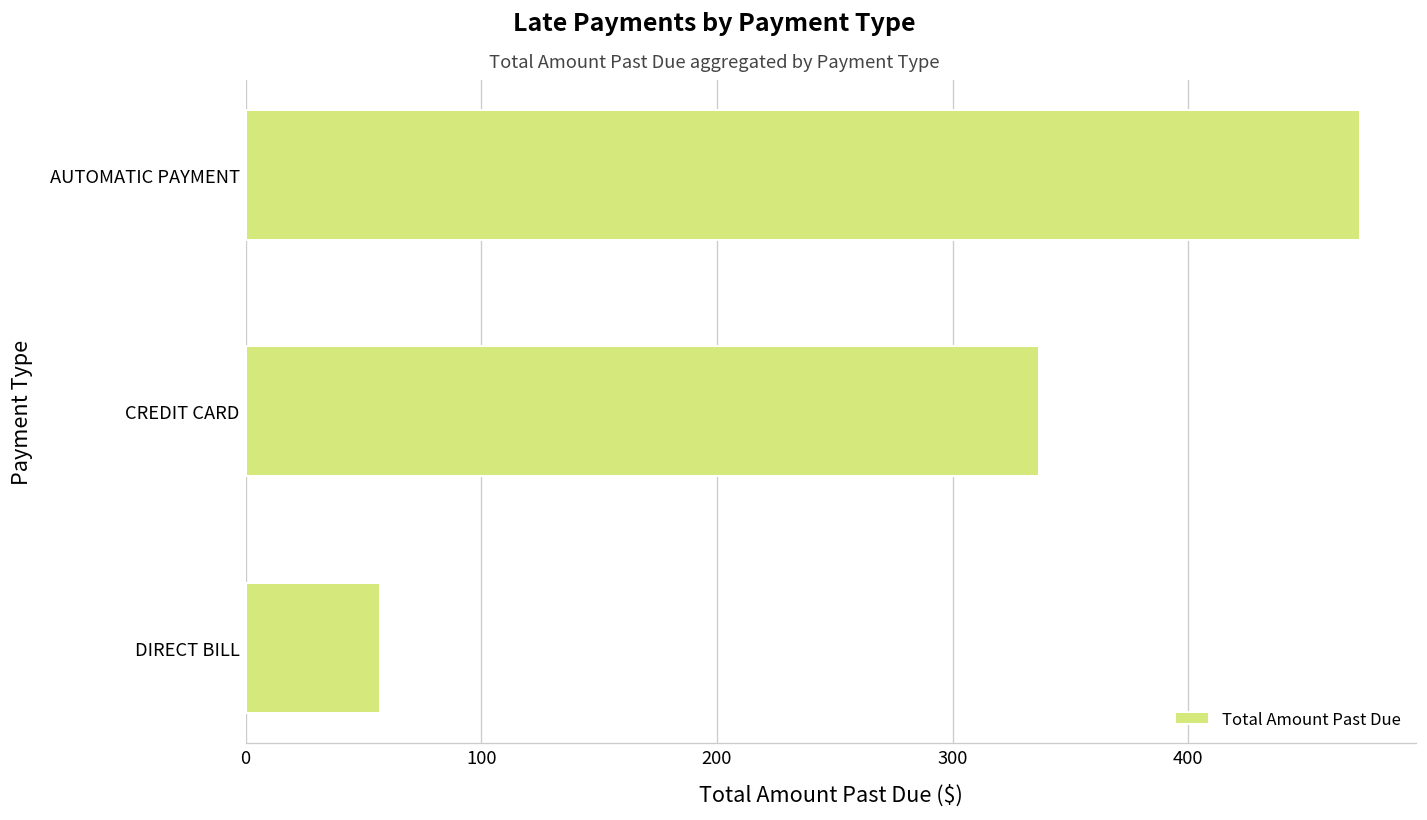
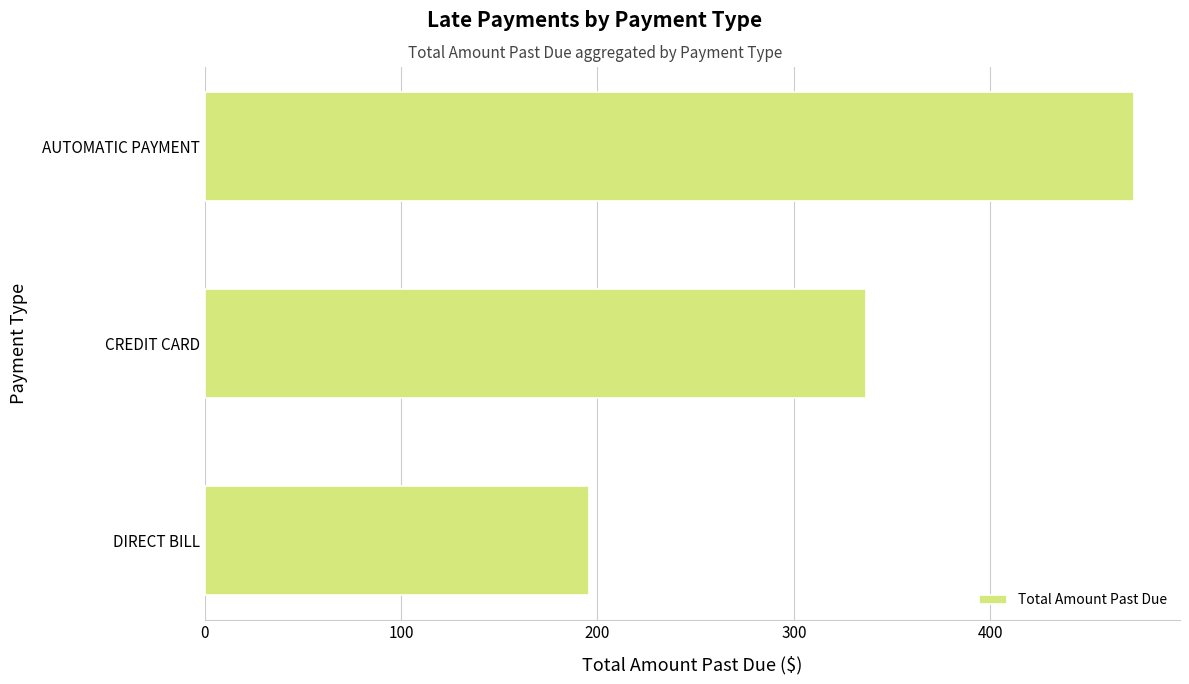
DIRECT BILL: 57 -> 196
